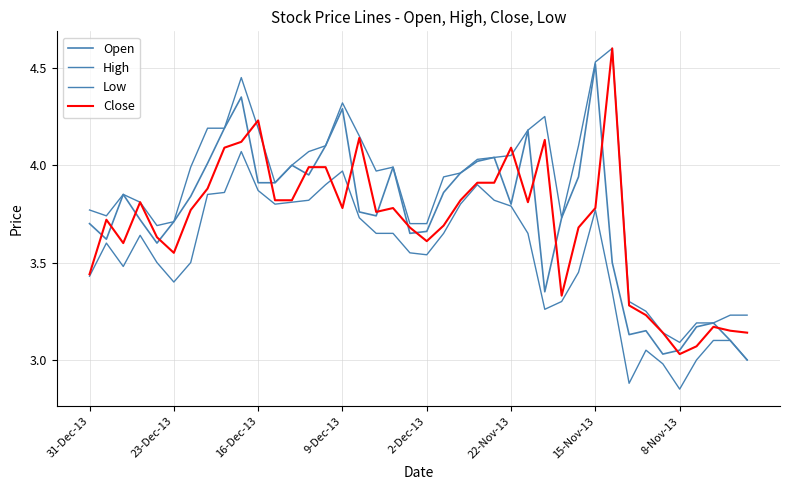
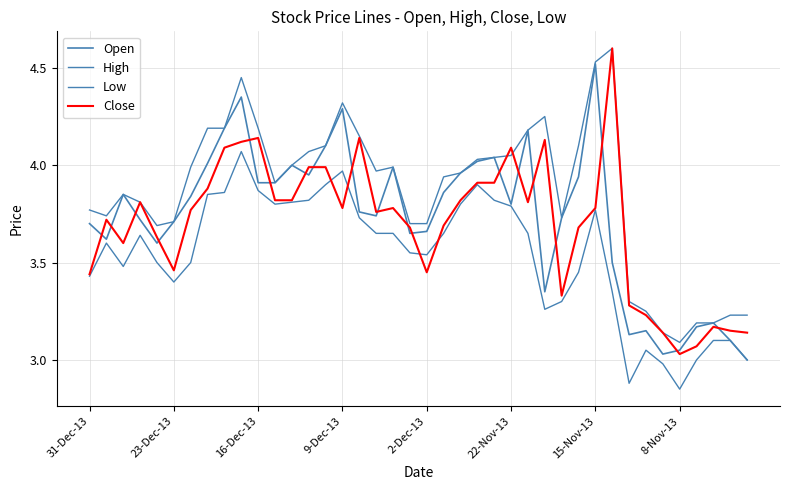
Close, 23-Dec-13: 3.55 -> 3.46
Close, 16-Dec-13: 4.23 -> 4.14
Close, 2-Dec-13: 3.61 -> 3.45
